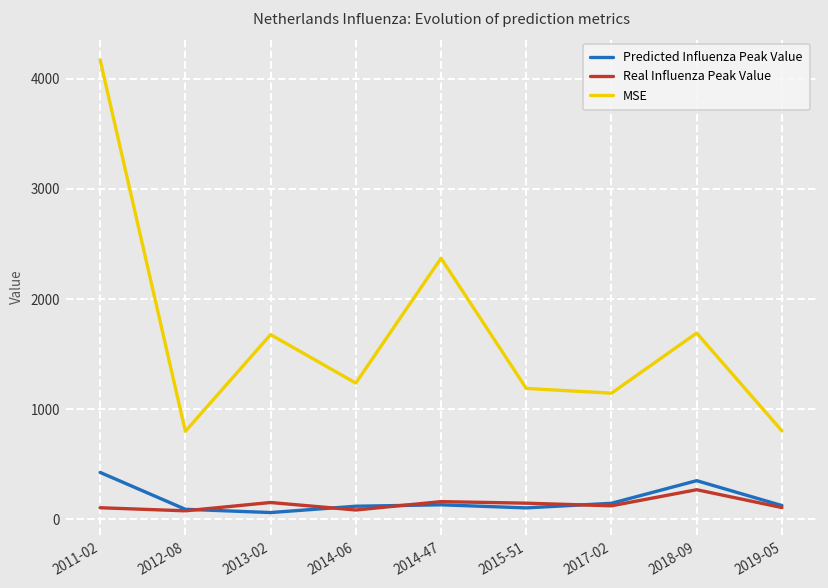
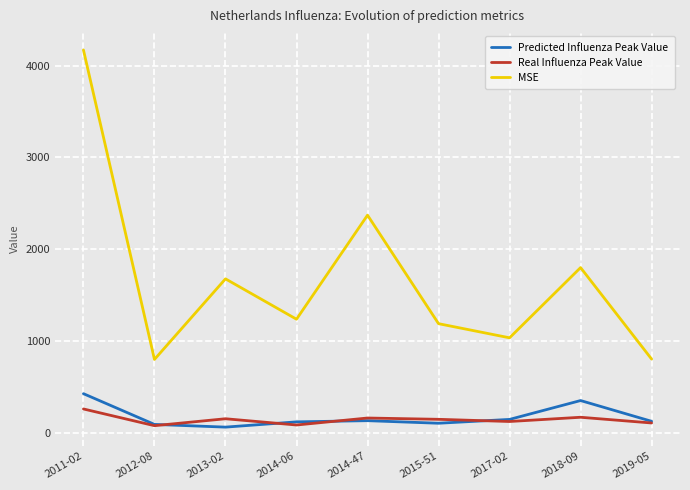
Real Influenza Peak Value, 2011-02: 100 -> 300
MSE, 2017-02: 1100 -> 1000
Real Influenza Peak Value, 2018-09: 300 -> 200
MSE, 2018-09: 1700 -> 1800
